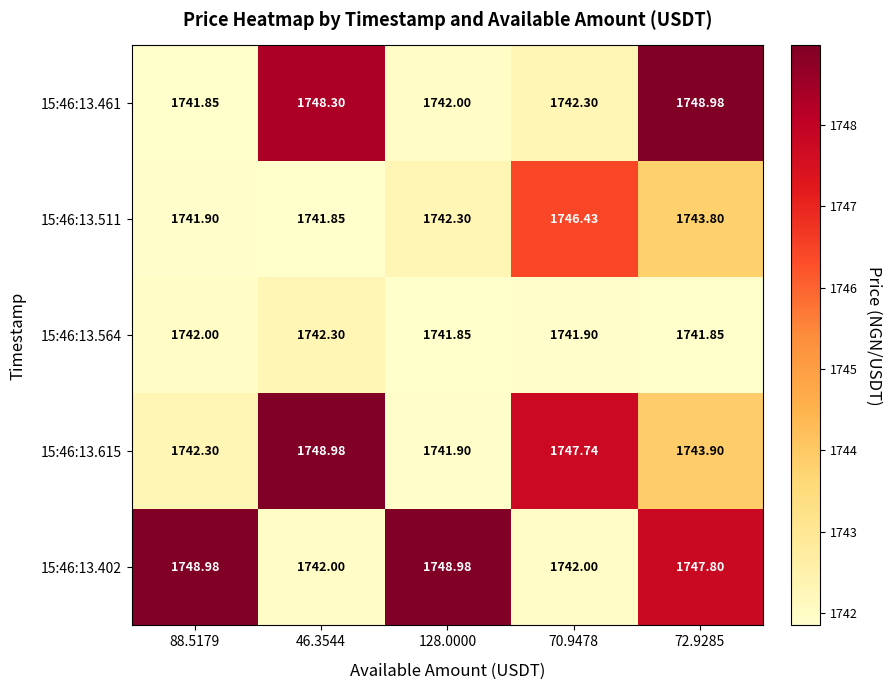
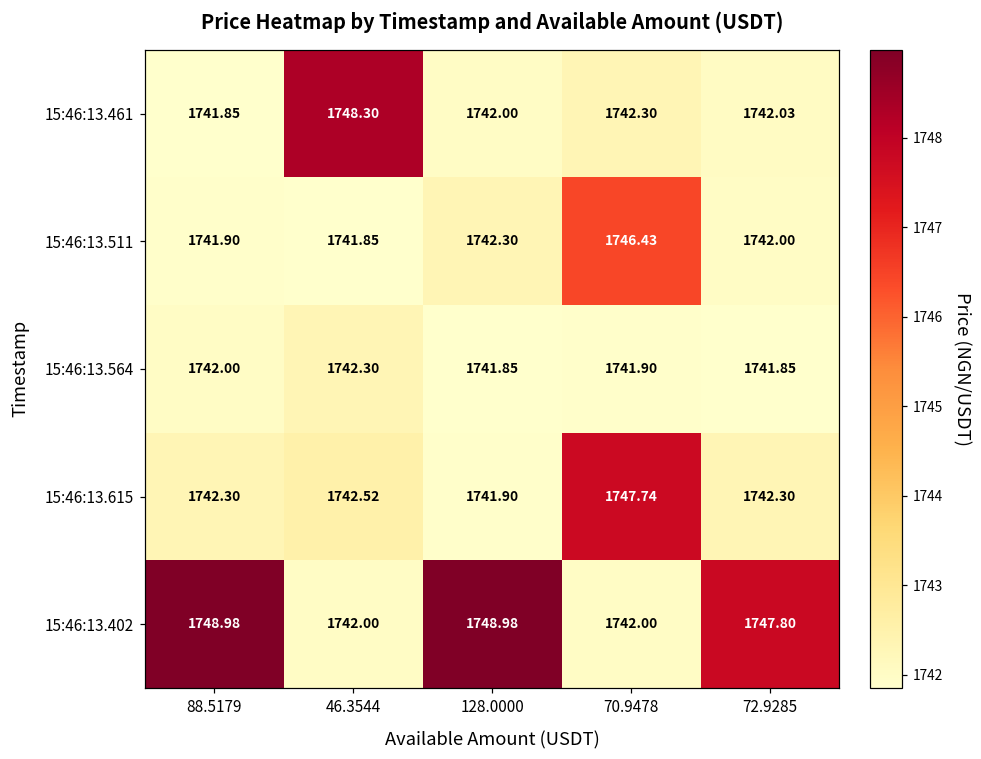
15:46:13.461, 72.9285: 1748.98 -> 1742.03
15:46:13.511, 72.9285: 1743.80 -> 1742.00
15:46:13.615, 46.3544: 1748.98 -> 1742.52
15:46:13.615, 72.9285: 1743.90 -> 1742.30
